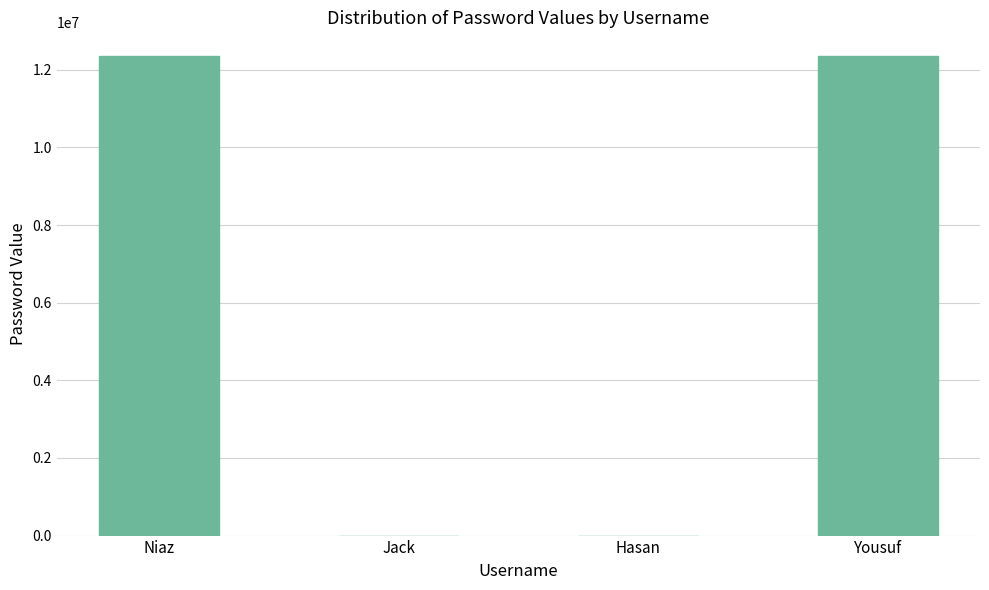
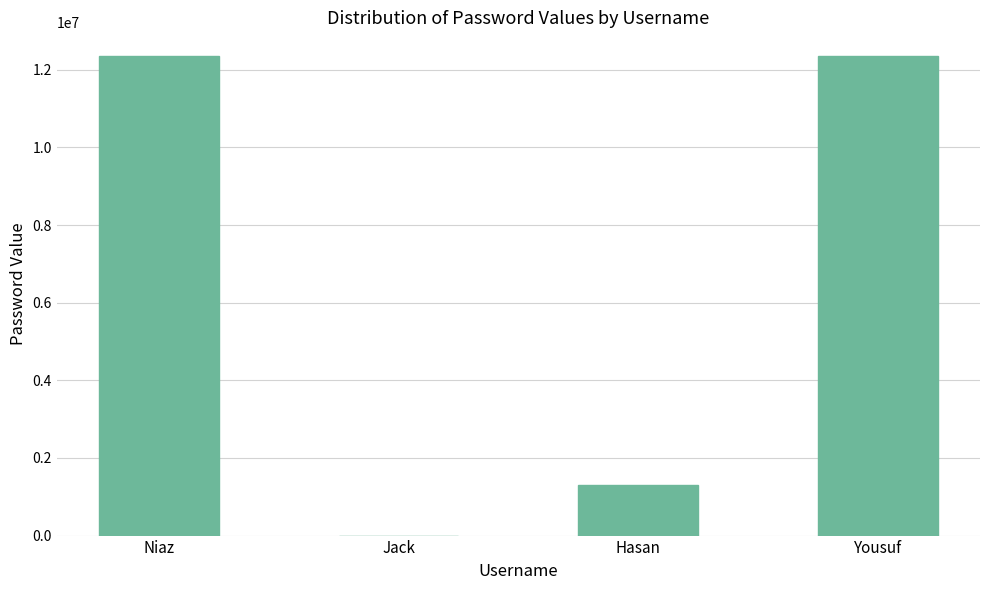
Hasan: 0 -> 1300000
